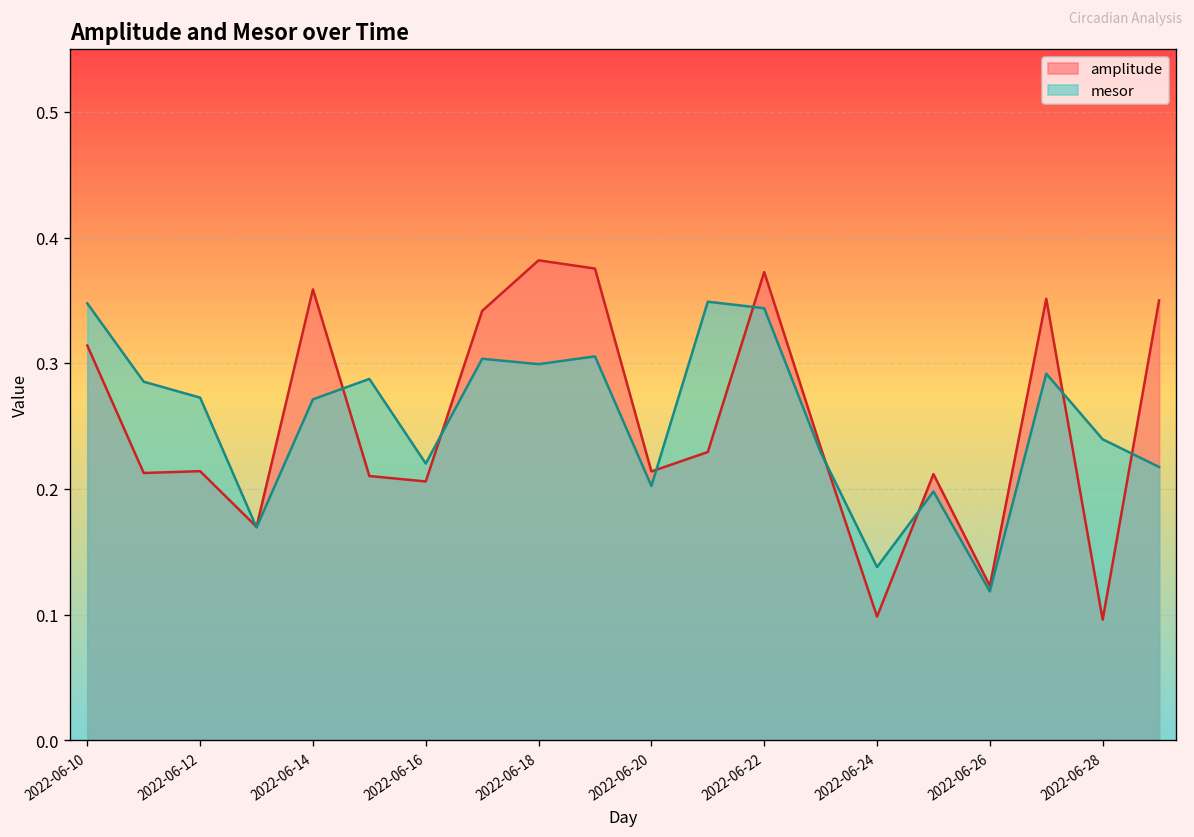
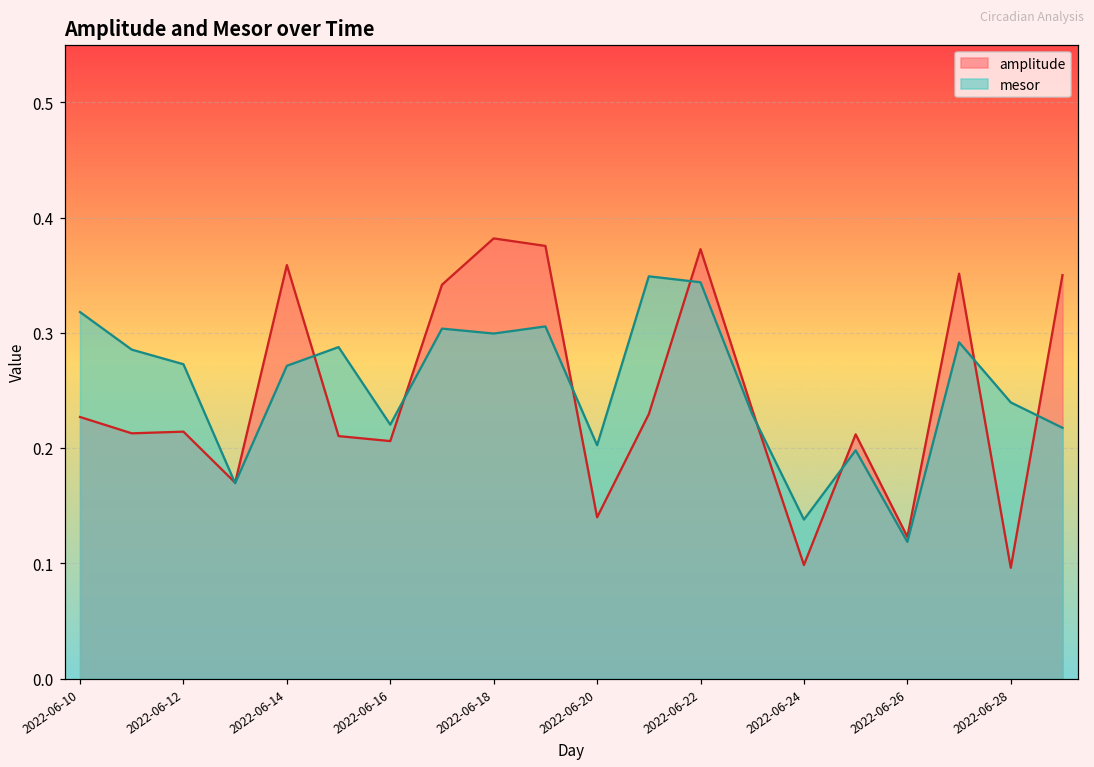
amplitude, 2022-06-10: 0.314 -> 0.227
mesor, 2022-06-10: 0.348 -> 0.318
amplitude, 2022-06-20: 0.214 -> 0.140
